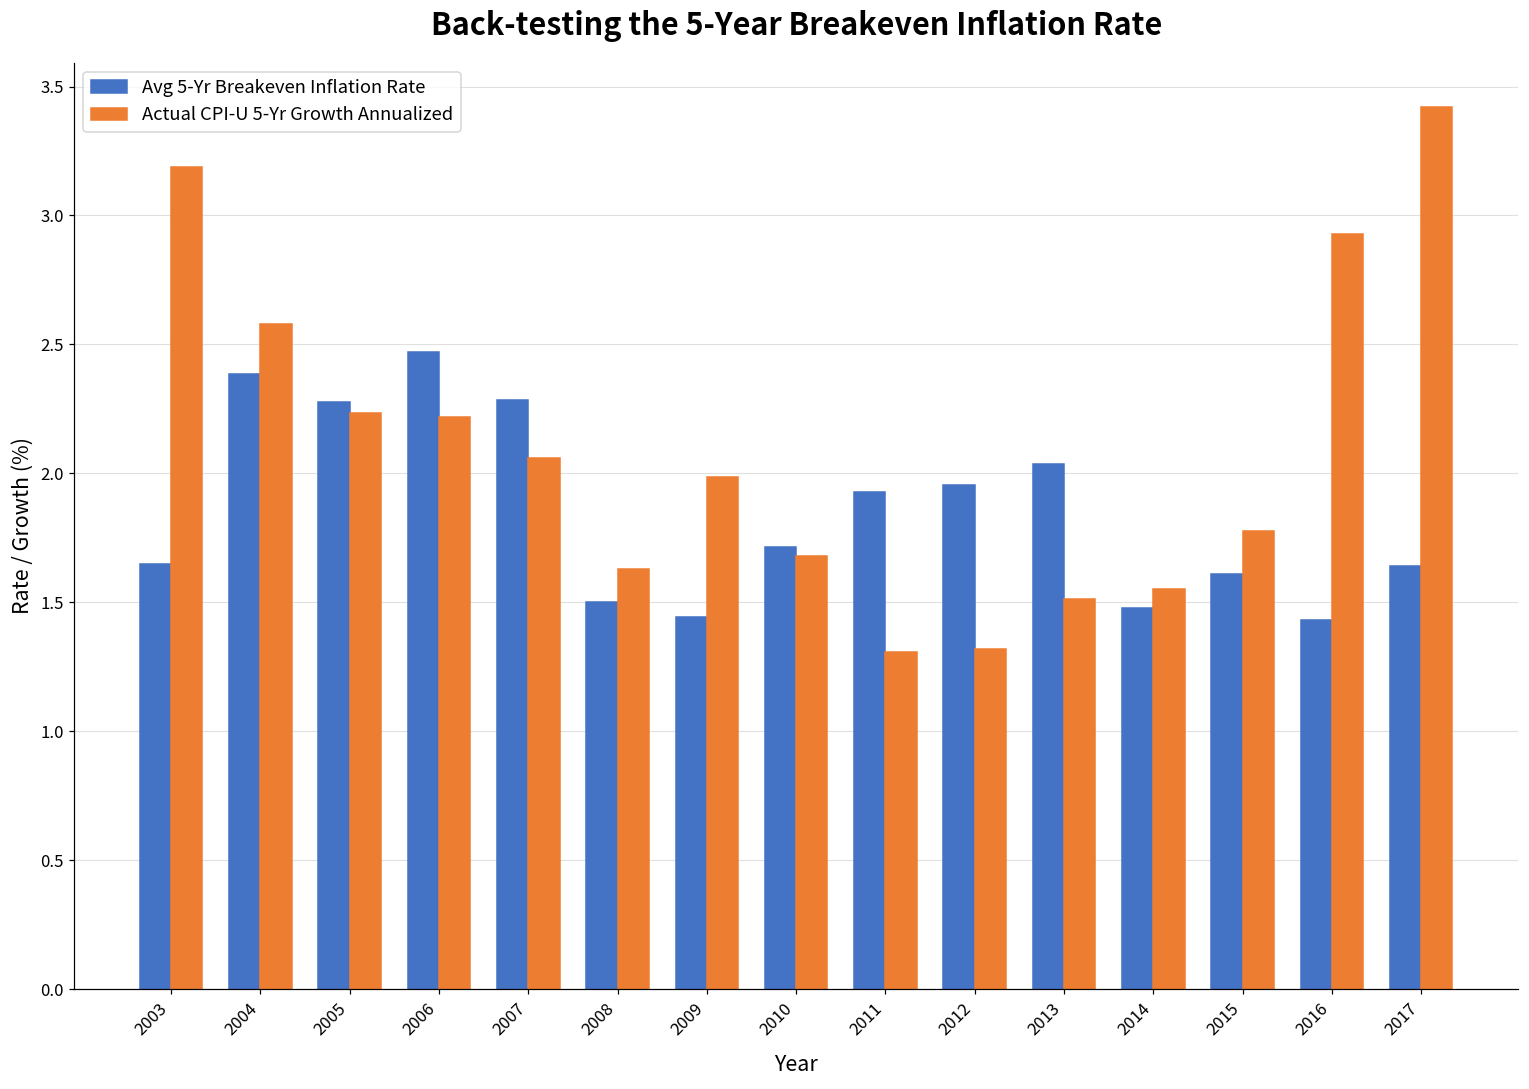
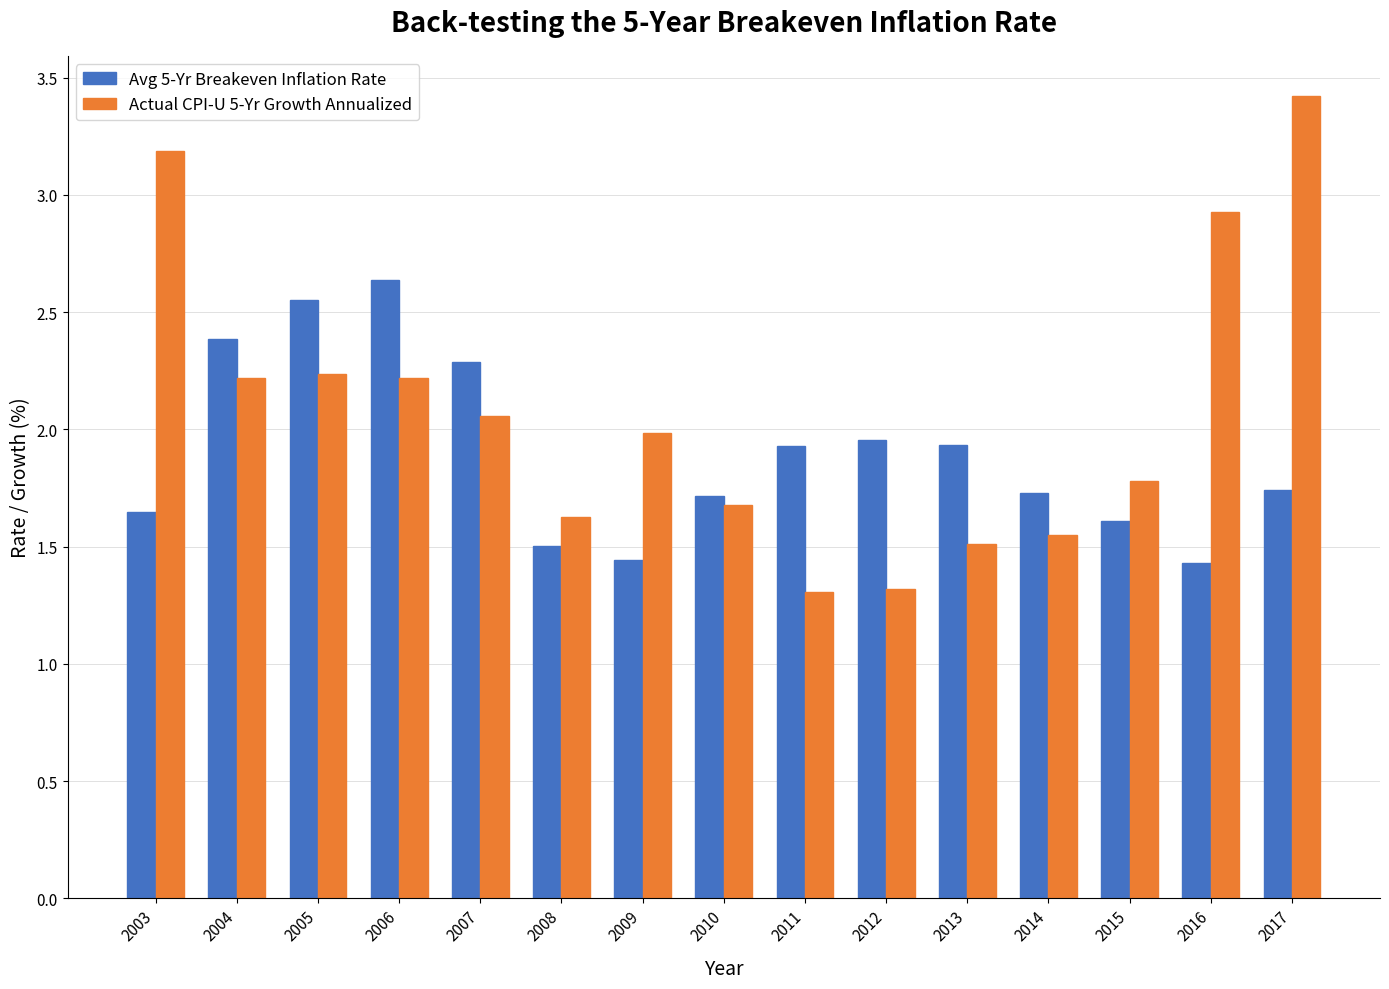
Actual CPI-U 5-Yr Growth Annualized, 2004: 2.58 -> 2.22
Avg 5-Yr Breakeven Inflation Rate, 2005: 2.28 -> 2.55
Avg 5-Yr Breakeven Inflation Rate, 2006: 2.47 -> 2.64
Avg 5-Yr Breakeven Inflation Rate, 2013: 2.04 -> 1.93
Avg 5-Yr Breakeven Inflation Rate, 2014: 1.48 -> 1.73
Avg 5-Yr Breakeven Inflation Rate, 2017: 1.64 -> 1.74
